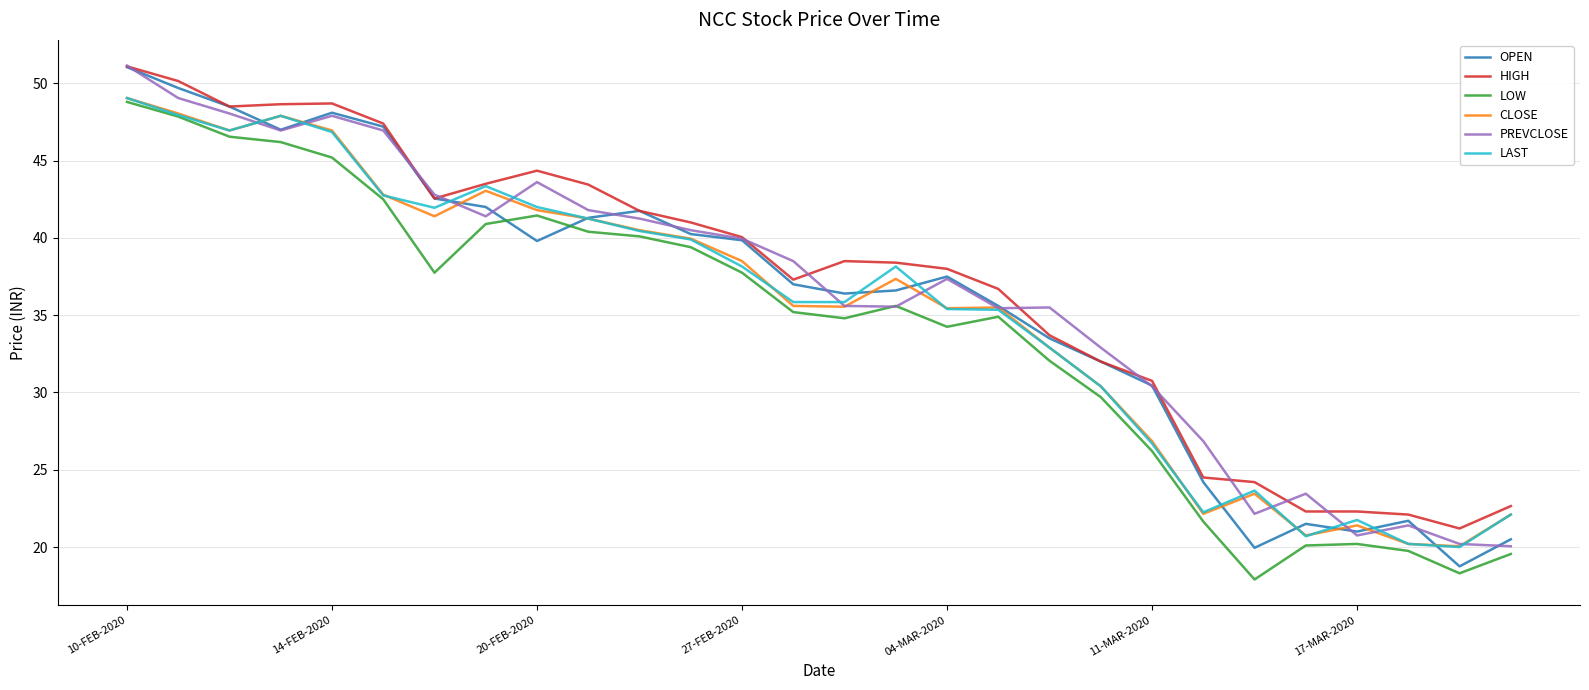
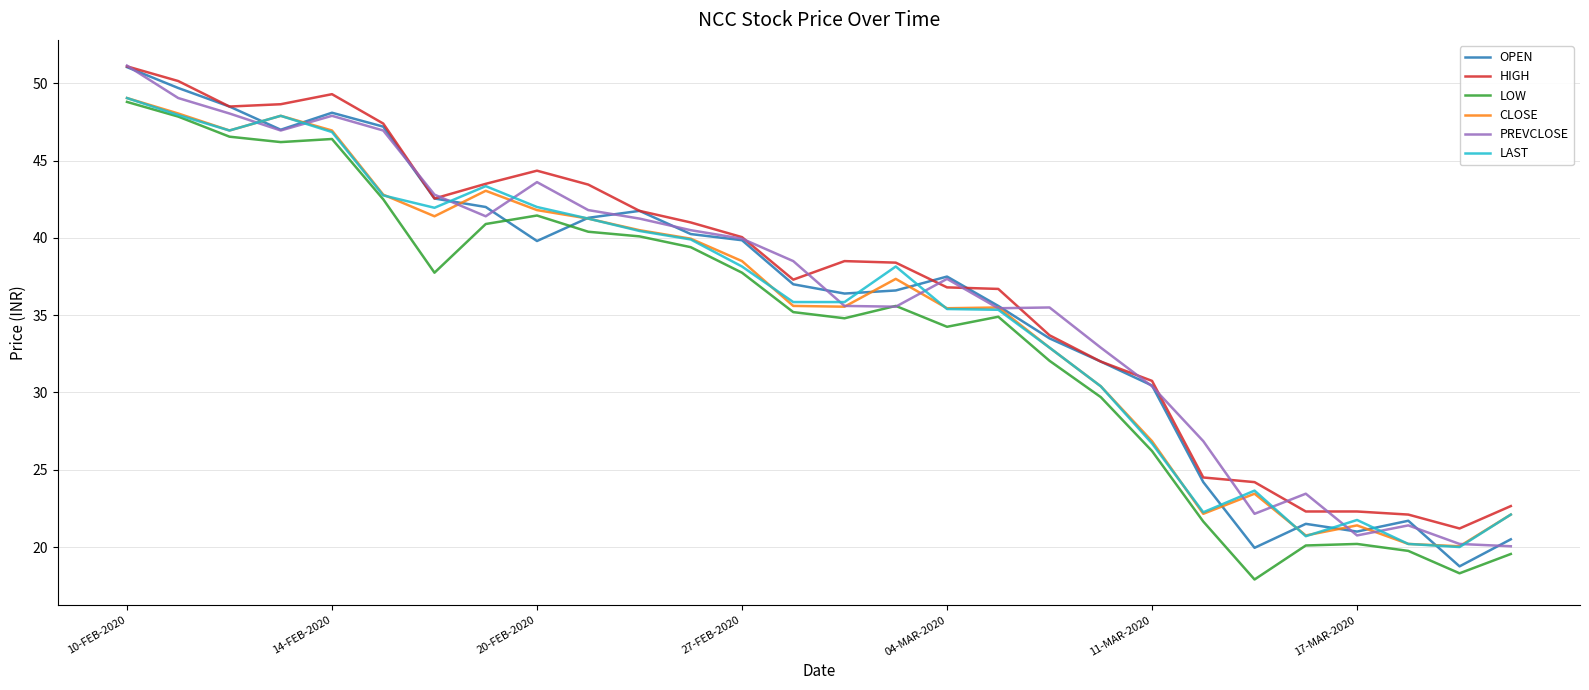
HIGH, 14-FEB-2020: 48.7 -> 49.3
LOW, 14-FEB-2020: 45.2 -> 46.4
HIGH, 04-MAR-2020: 38.0 -> 36.8
